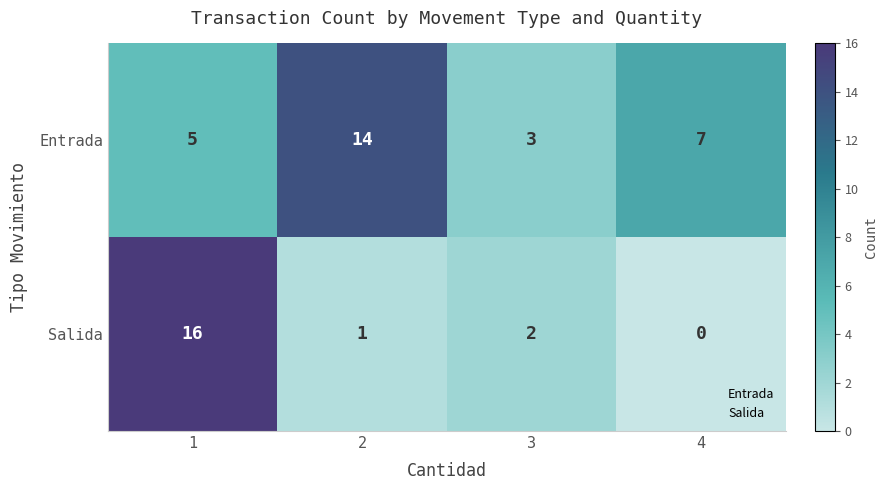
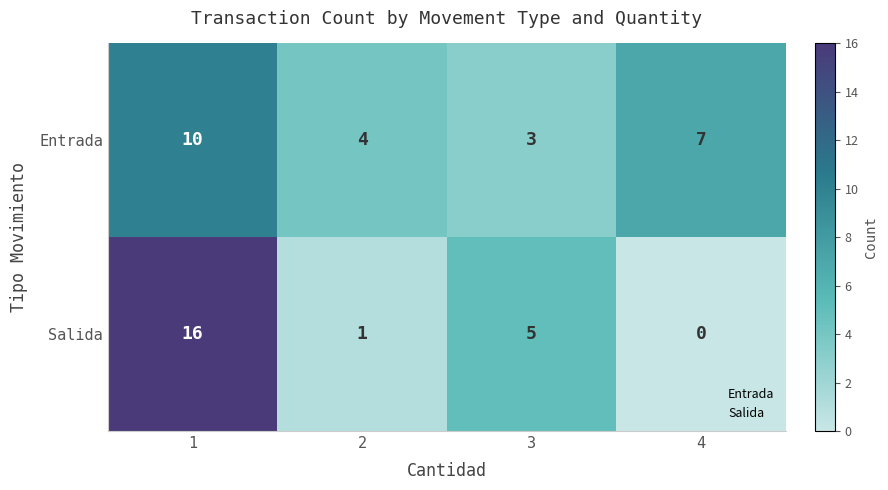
Entrada, 1: 5 -> 10
Entrada, 2: 14 -> 4
Salida, 3: 2 -> 5
